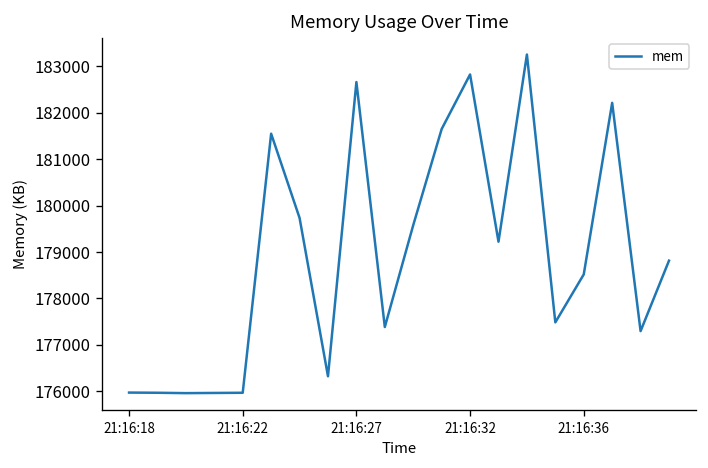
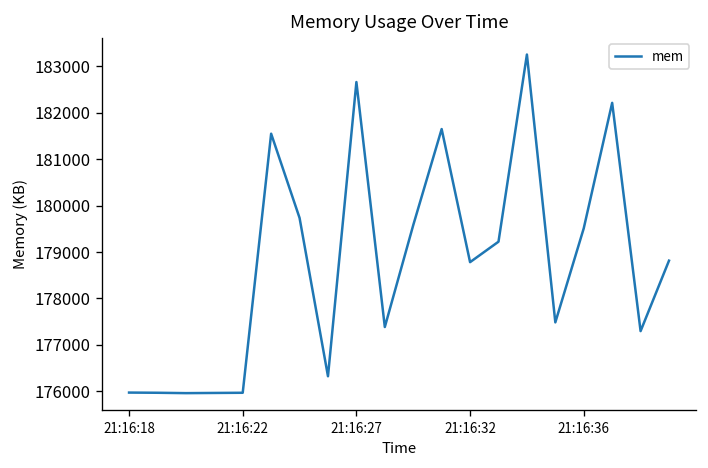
21:16:32: 182800 -> 178800
21:16:36: 178500 -> 179500
